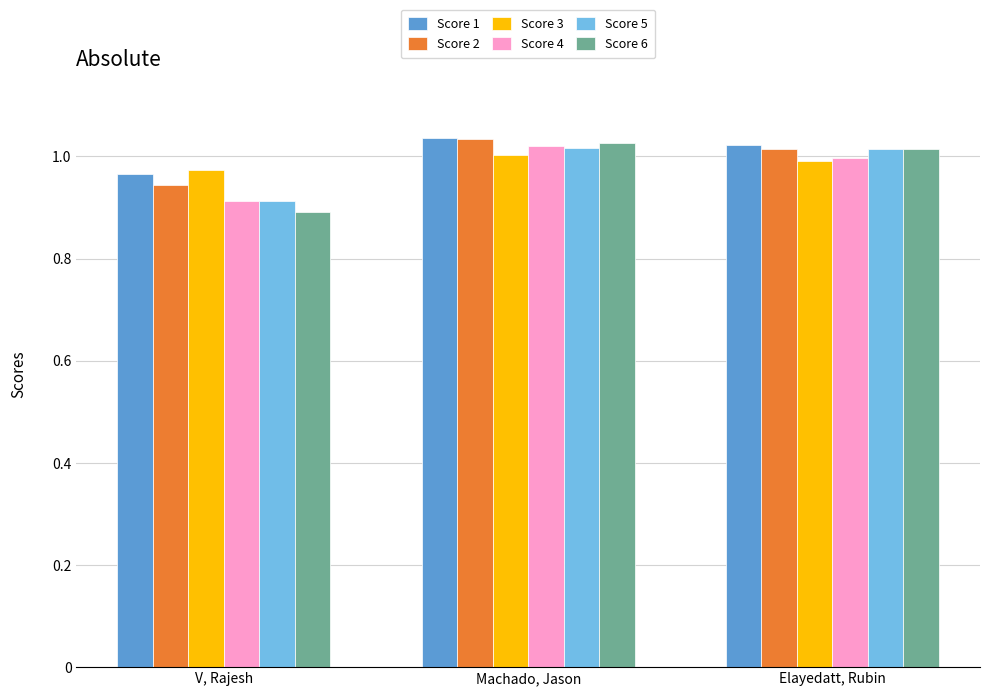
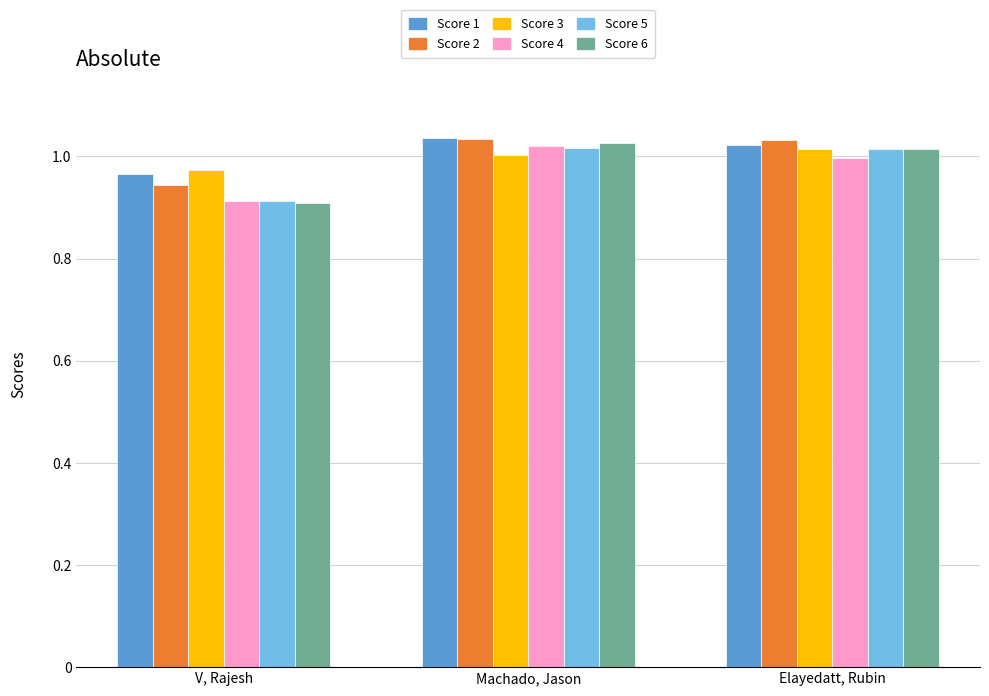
Score 6, V, Rajesh: 0.89 -> 0.91
Score 2, Elayedatt, Rubin: 1.01 -> 1.03
Score 3, Elayedatt, Rubin: 0.99 -> 1.01
